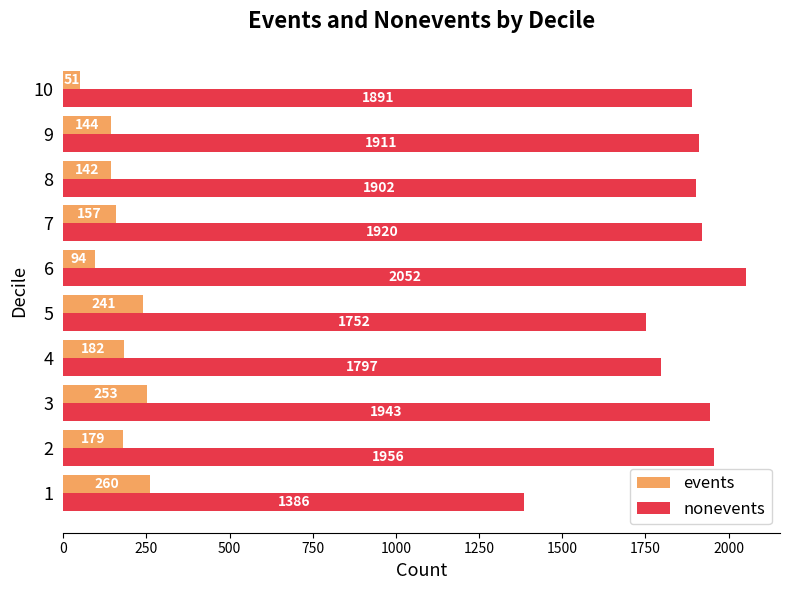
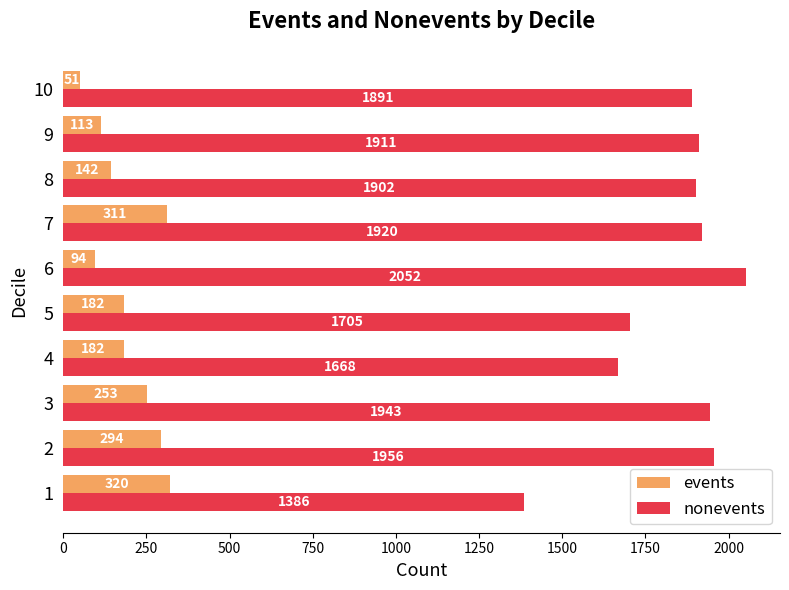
events, 9: 144 -> 113
events, 7: 157 -> 311
events, 5: 241 -> 182
nonevents, 5: 1752 -> 1705
nonevents, 4: 1797 -> 1668
events, 2: 179 -> 294
events, 1: 260 -> 320
